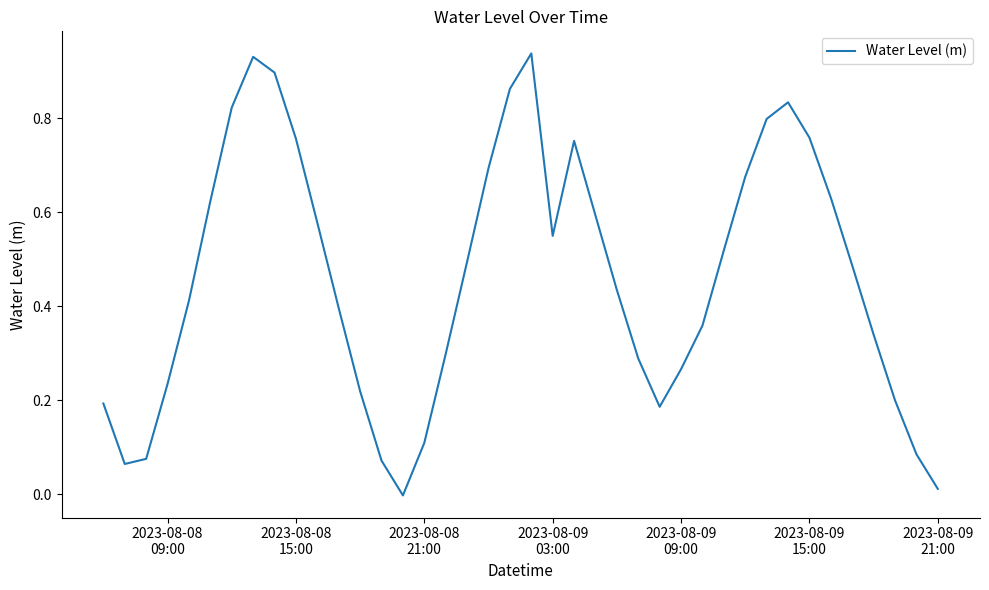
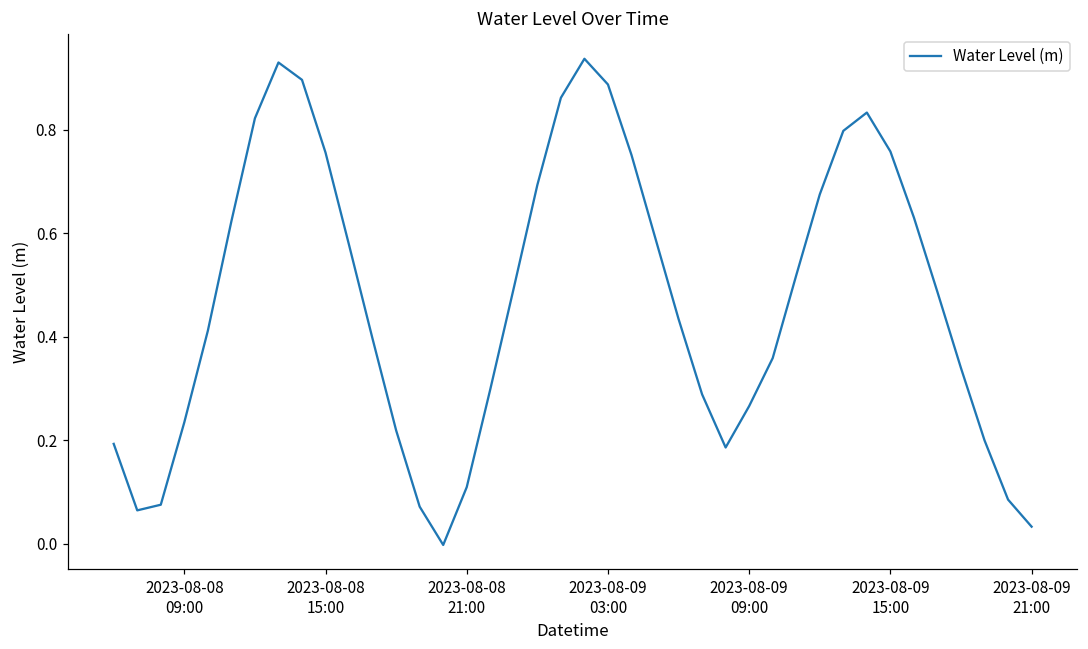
2023-08-09 03:00: 0.55 -> 0.89
2023-08-09 21:00: 0.01 -> 0.03
